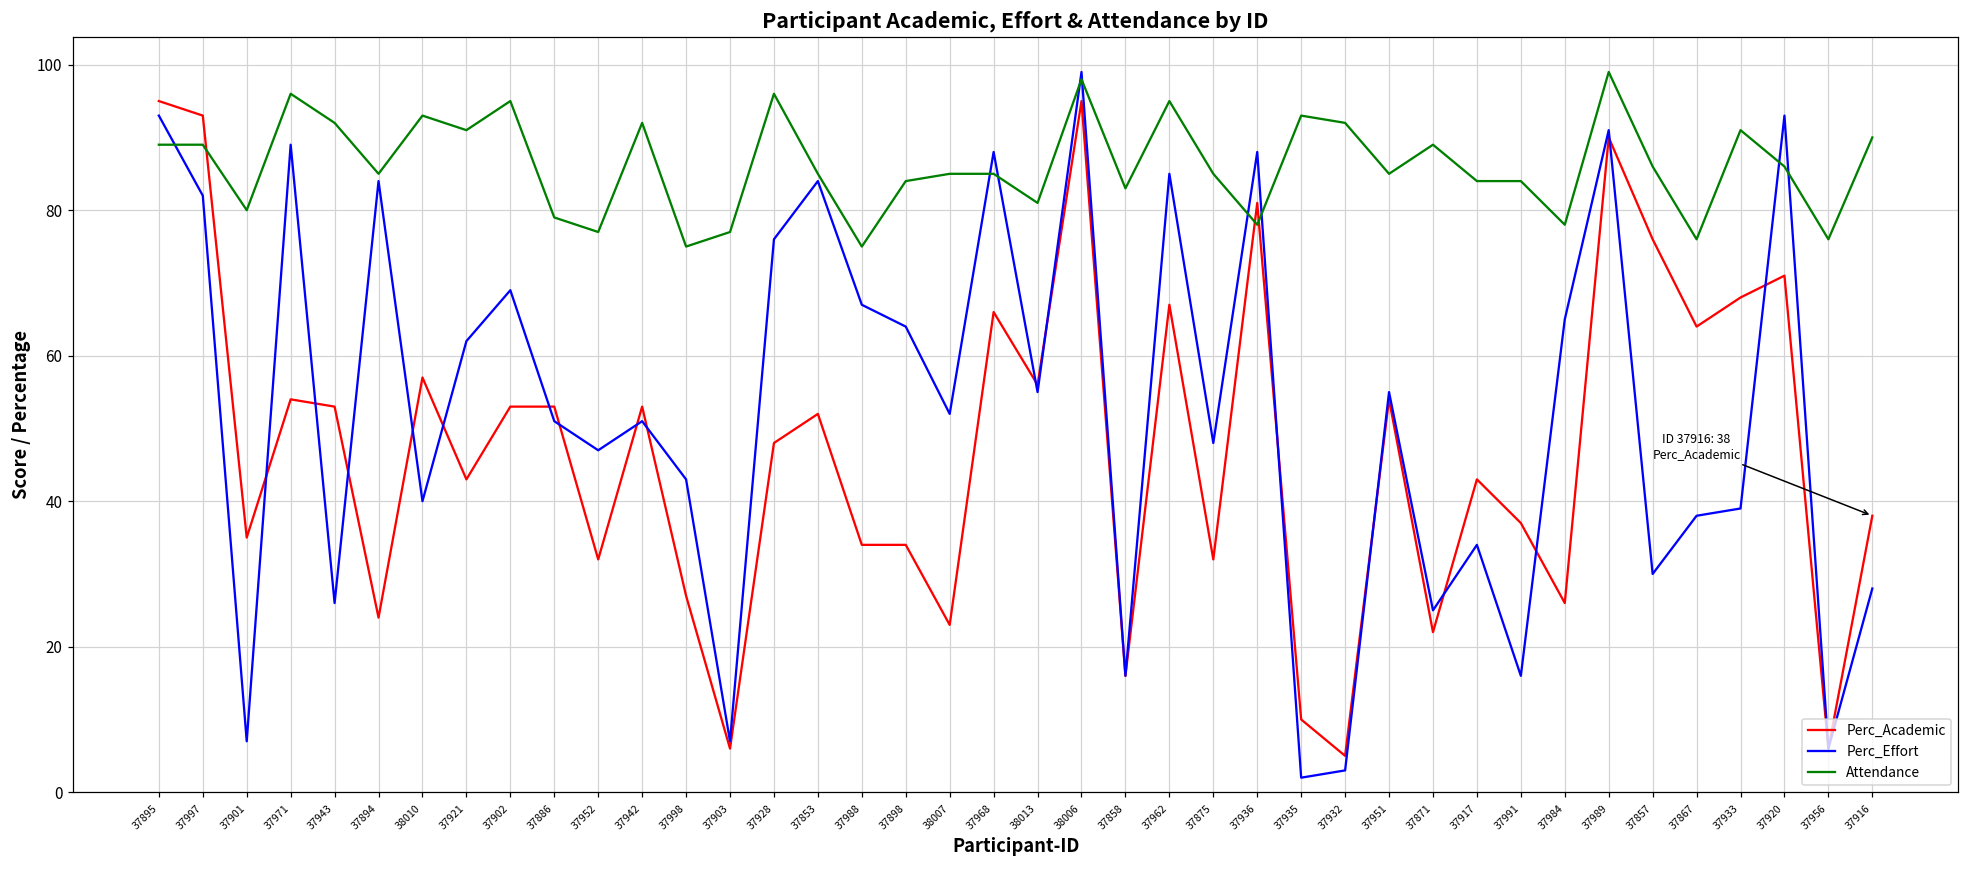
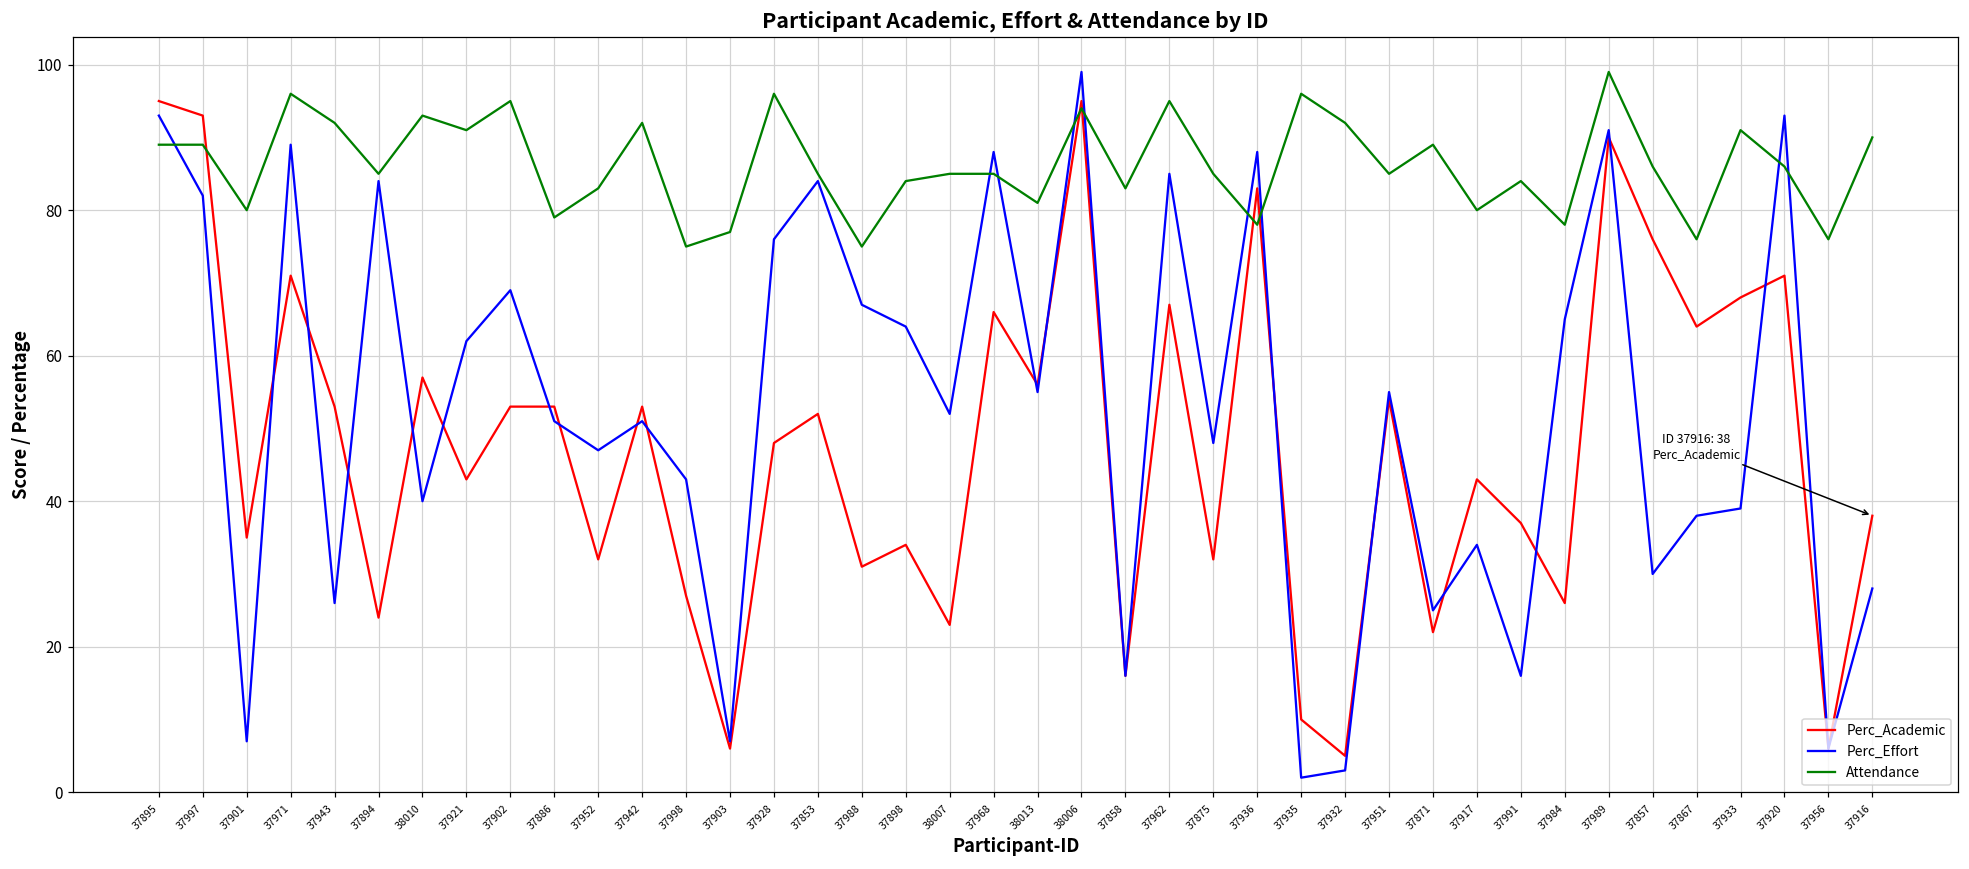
Perc_Academic, 37971: 54 -> 71
Attendance, 37952: 77 -> 83
Perc_Academic, 37988: 34 -> 31
Attendance, 38006: 98 -> 94
Perc_Academic, 37936: 81 -> 83
Attendance, 37935: 93 -> 96
Attendance, 37917: 84 -> 80
